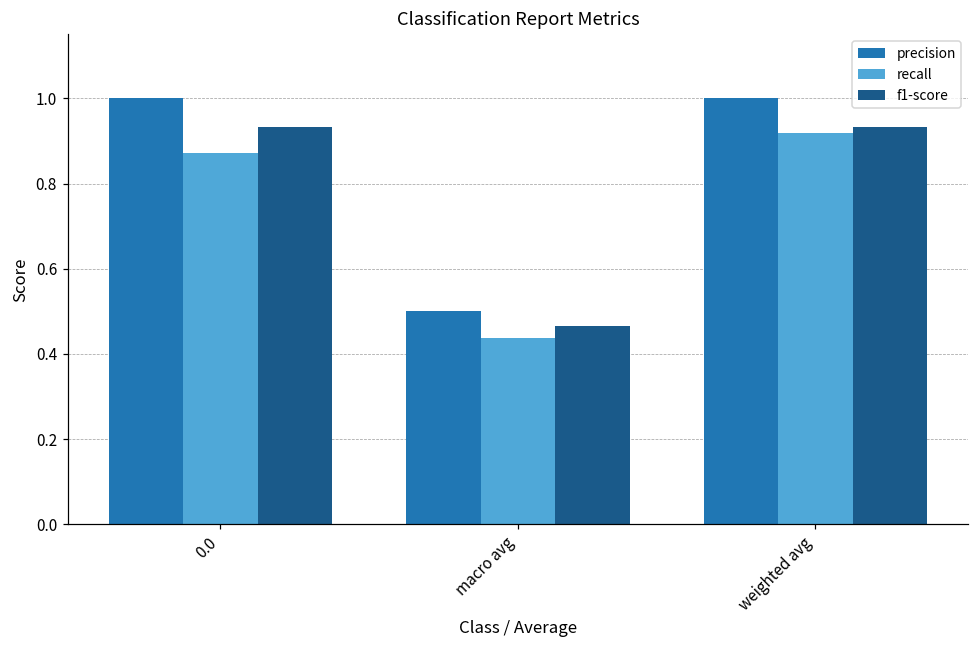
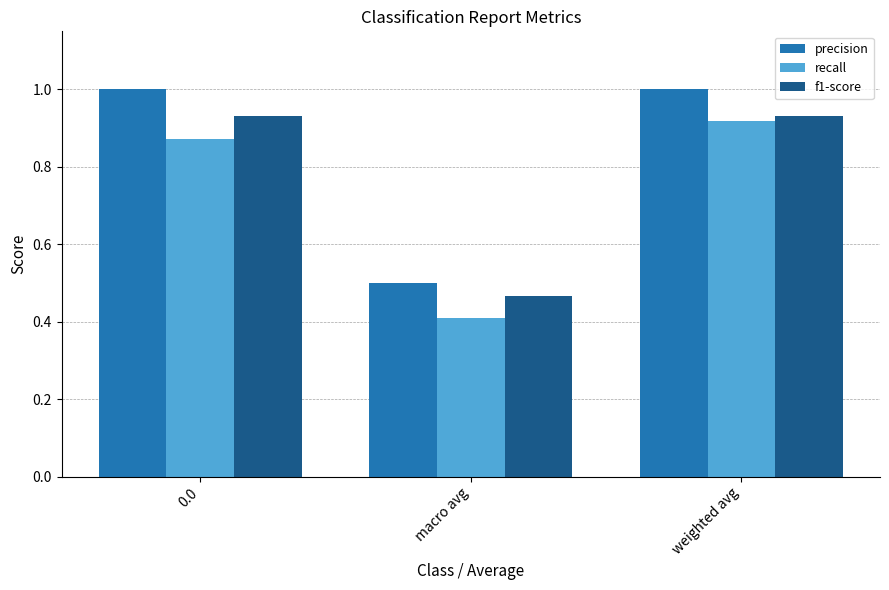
recall, macro avg: 0.44 -> 0.41
